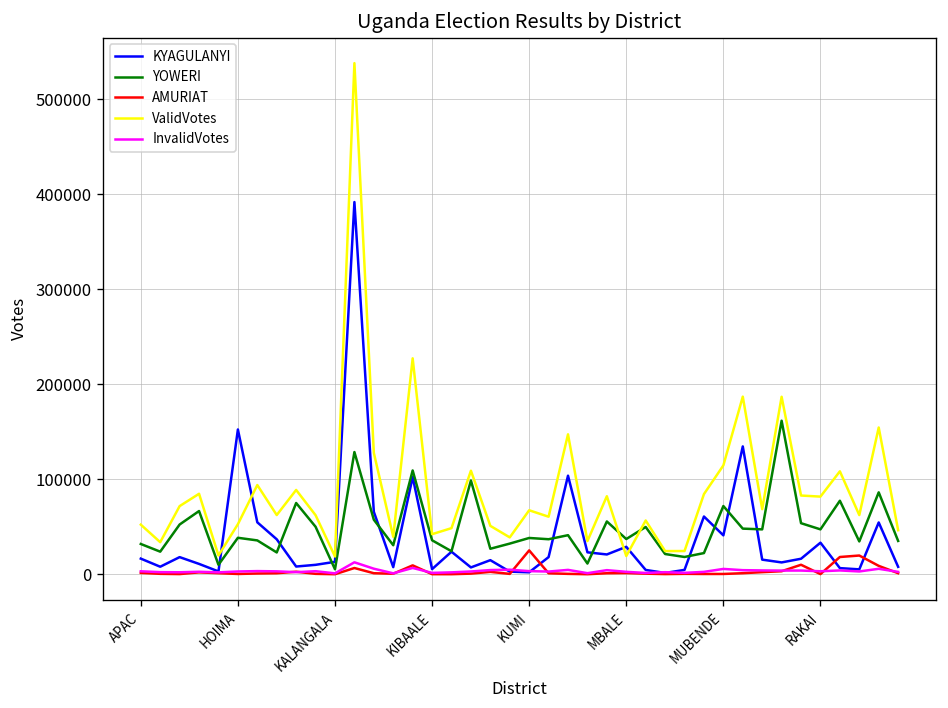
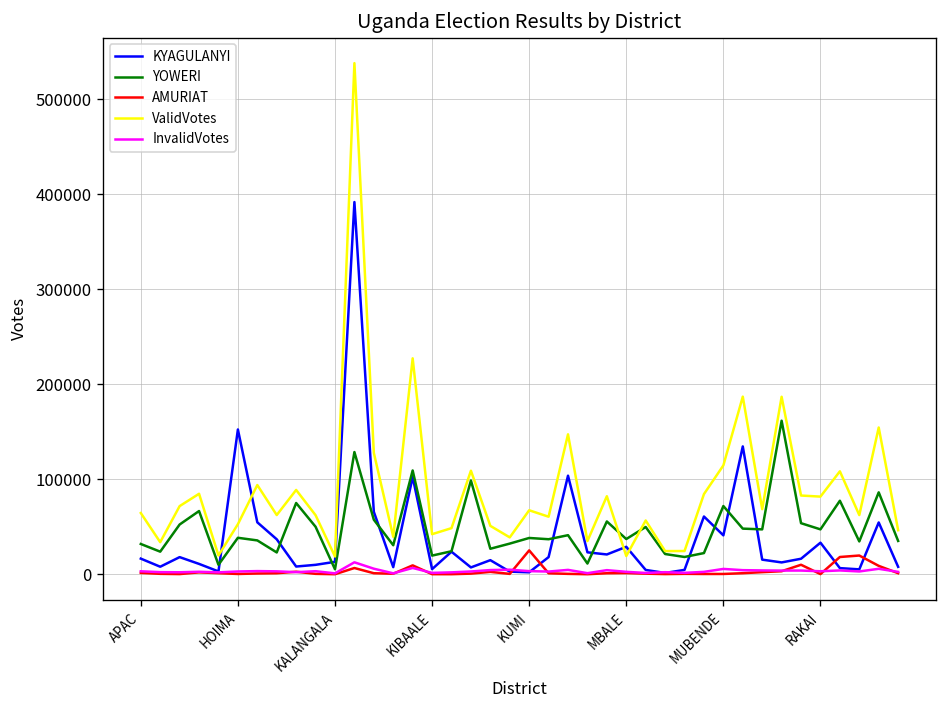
ValidVotes, APAC: 50000 -> 60000
YOWERI, KIBAALE: 40000 -> 20000
